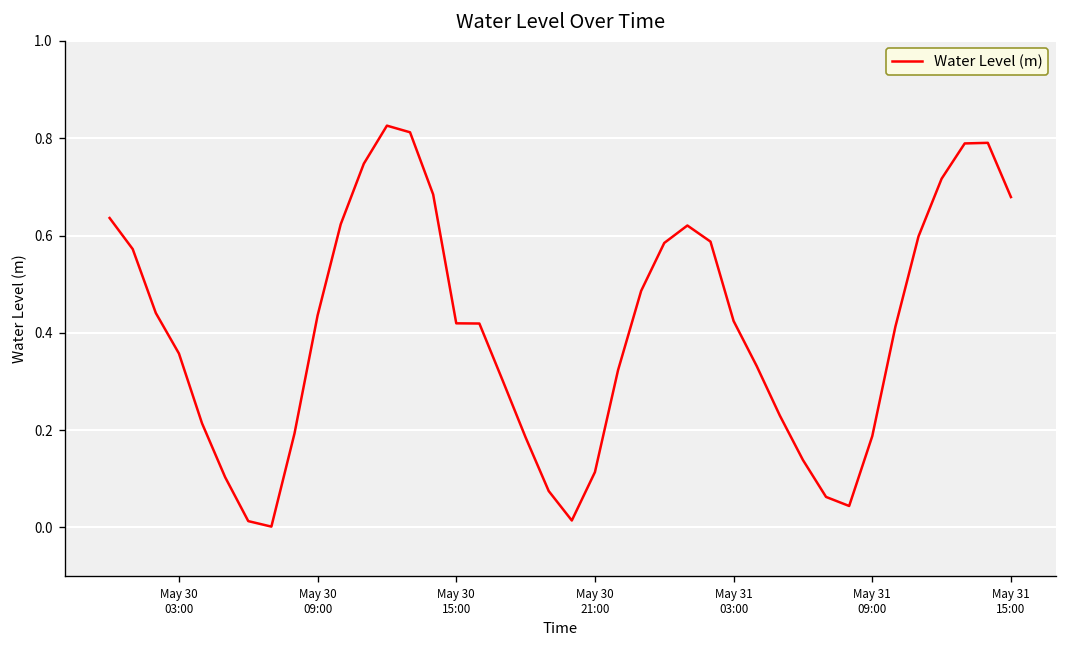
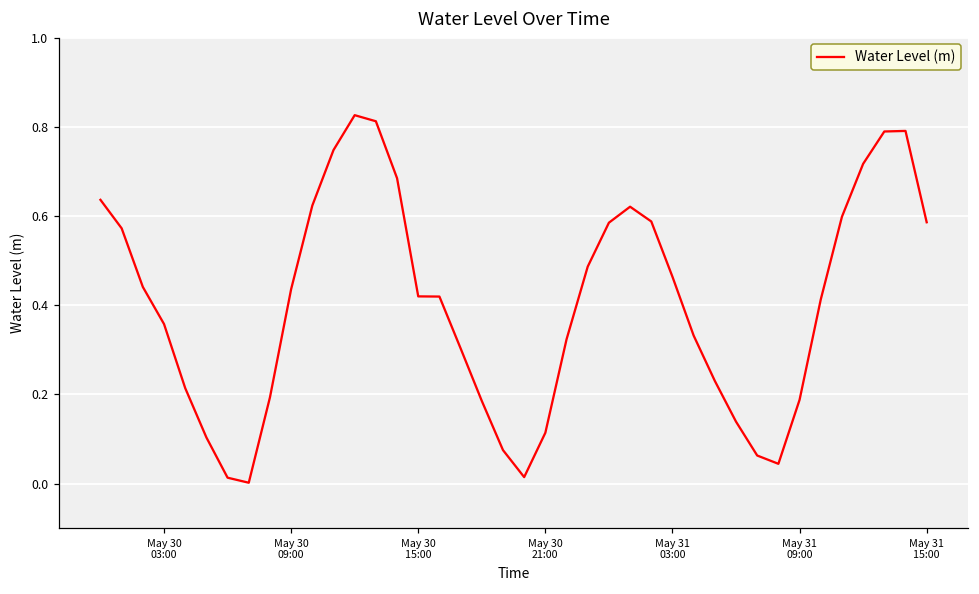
May 31 03:00: 0.42 -> 0.46
May 31 15:00: 0.68 -> 0.59
